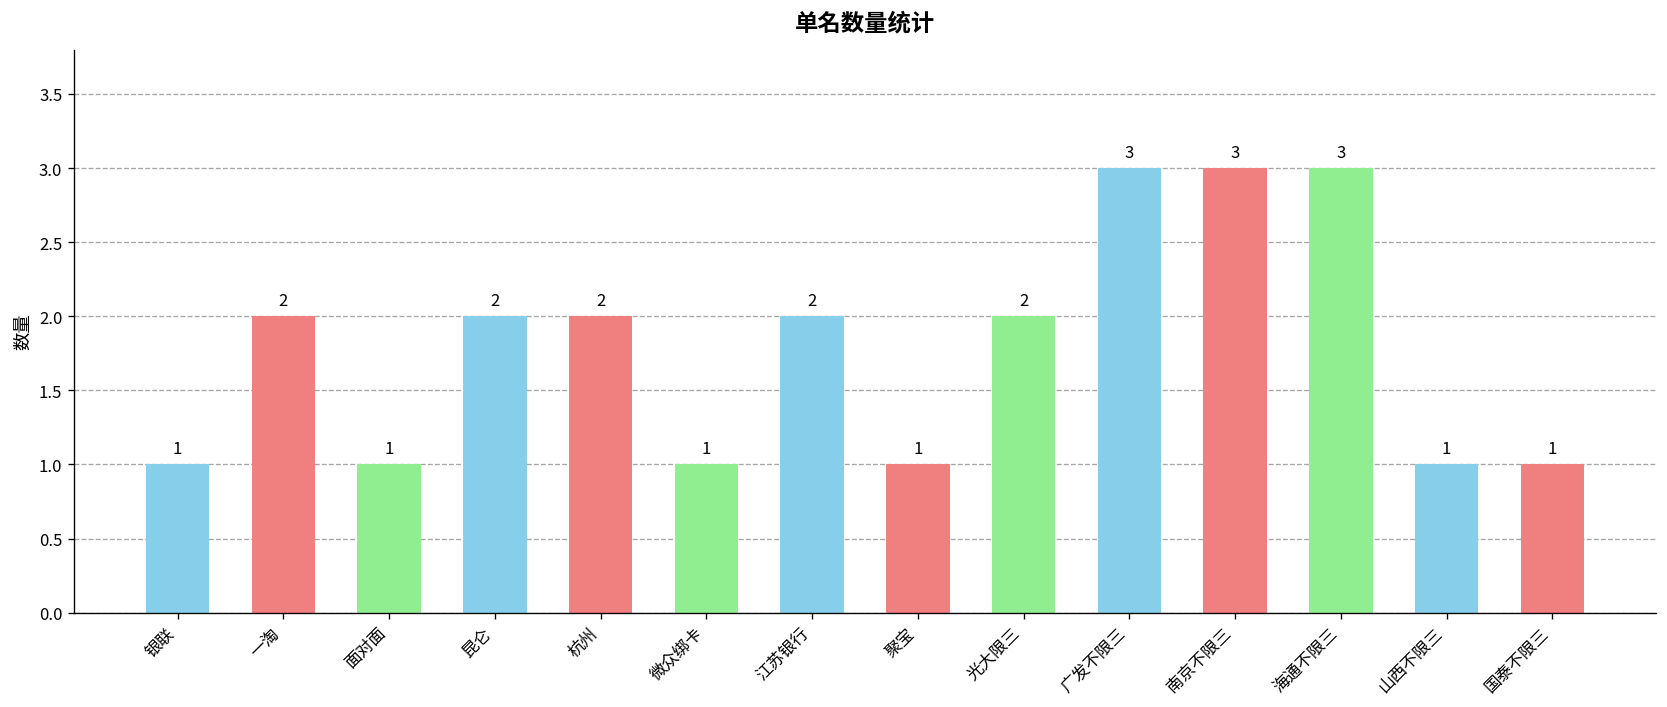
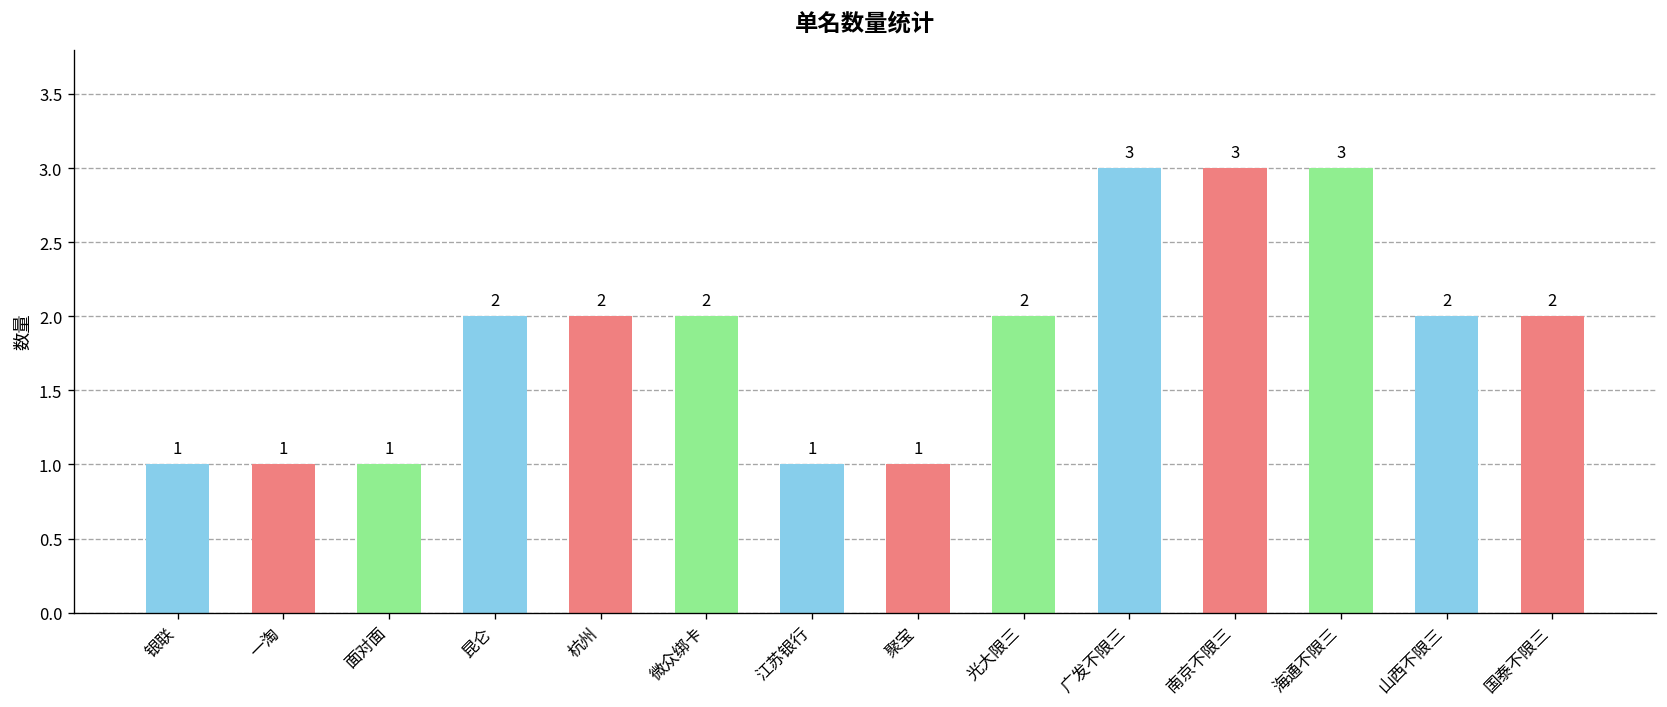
一淘: 2 -> 1
微众绑卡: 1 -> 2
江苏银行: 2 -> 1
山西不限三: 1 -> 2
国泰不限三: 1 -> 2
